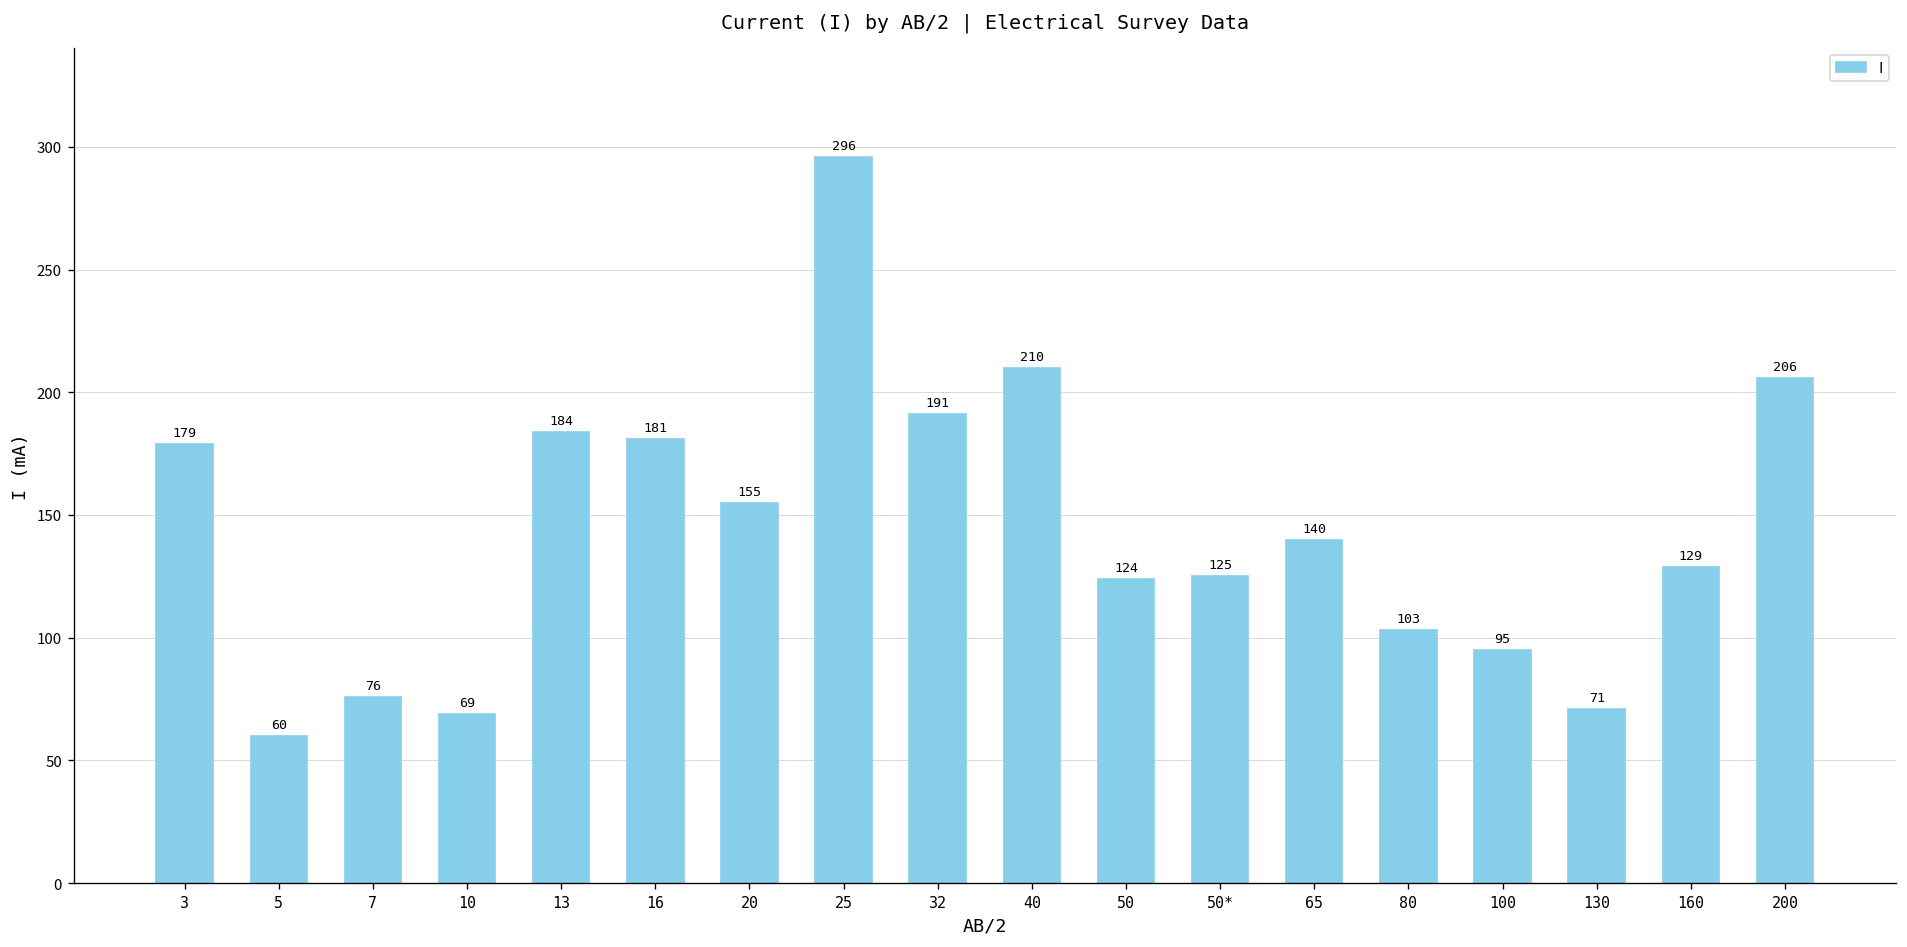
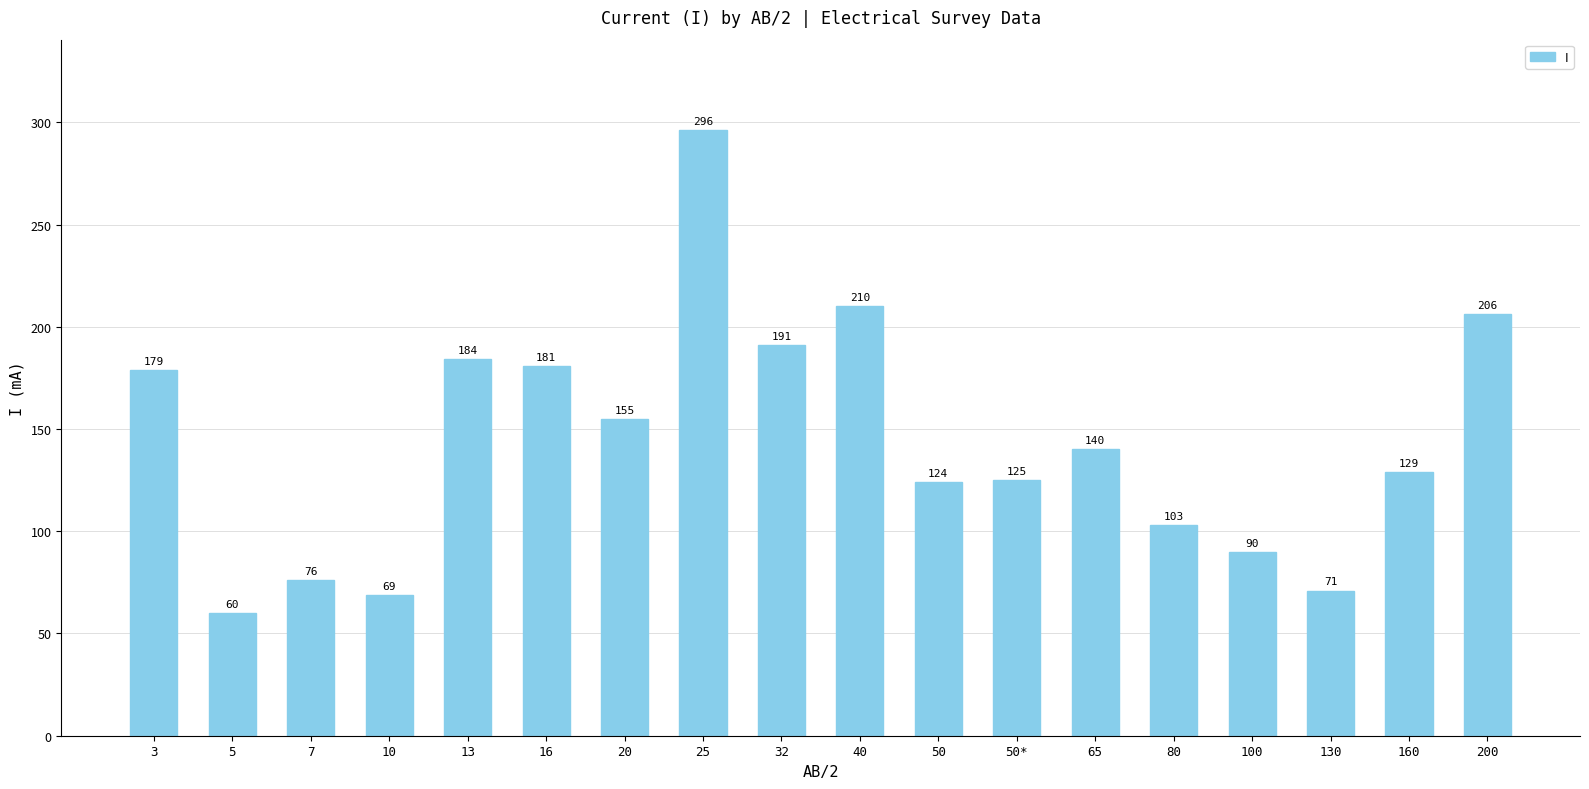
100: 95 -> 90
